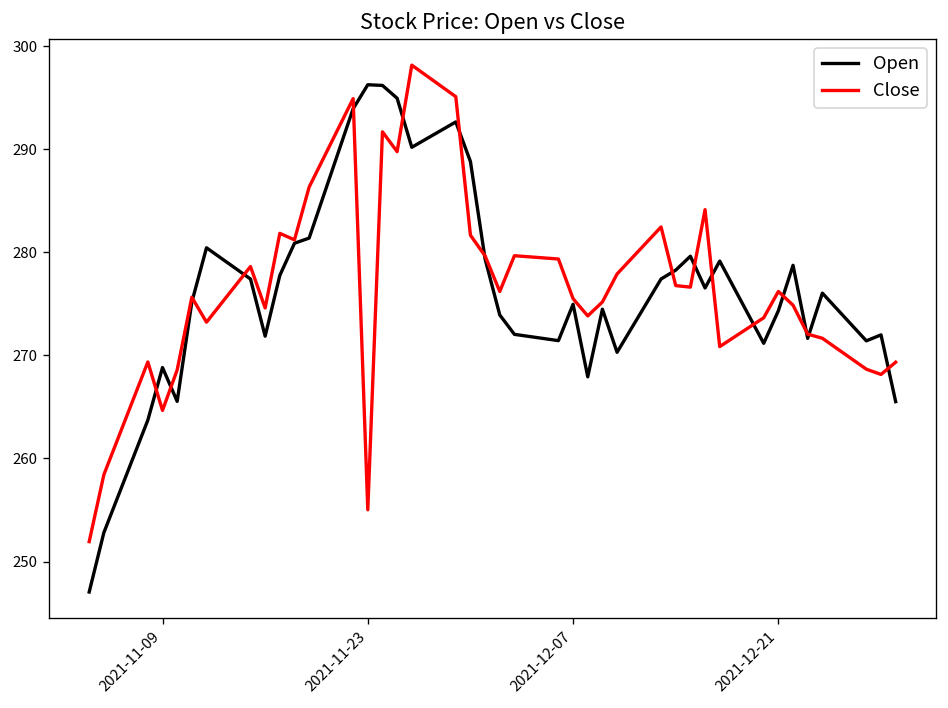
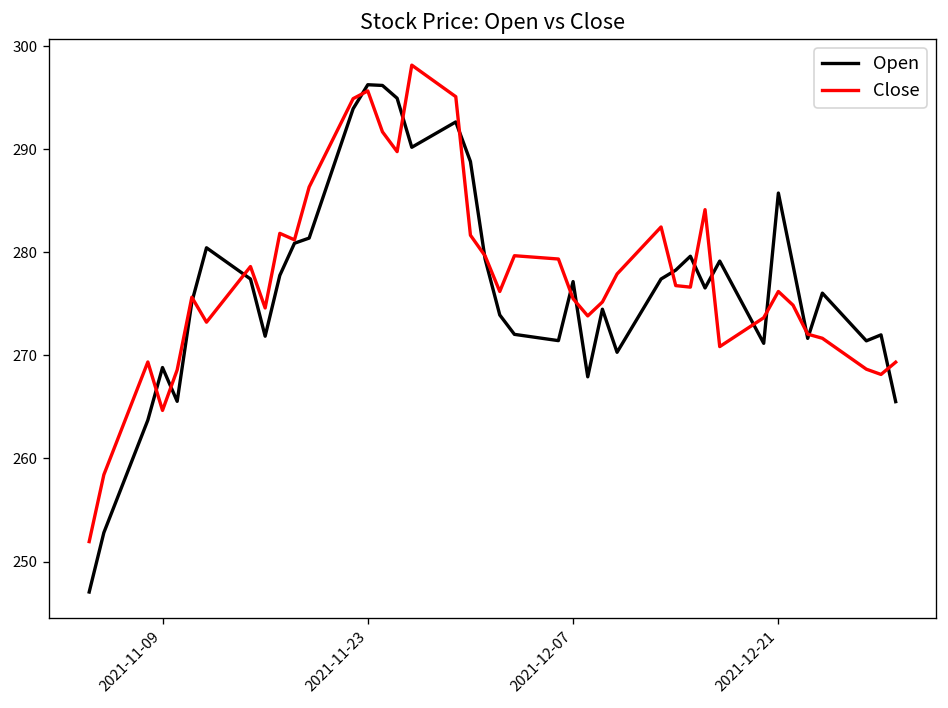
Close, 2021-11-23: 255 -> 296
Open, 2021-12-07: 275 -> 277
Open, 2021-12-21: 274 -> 286
